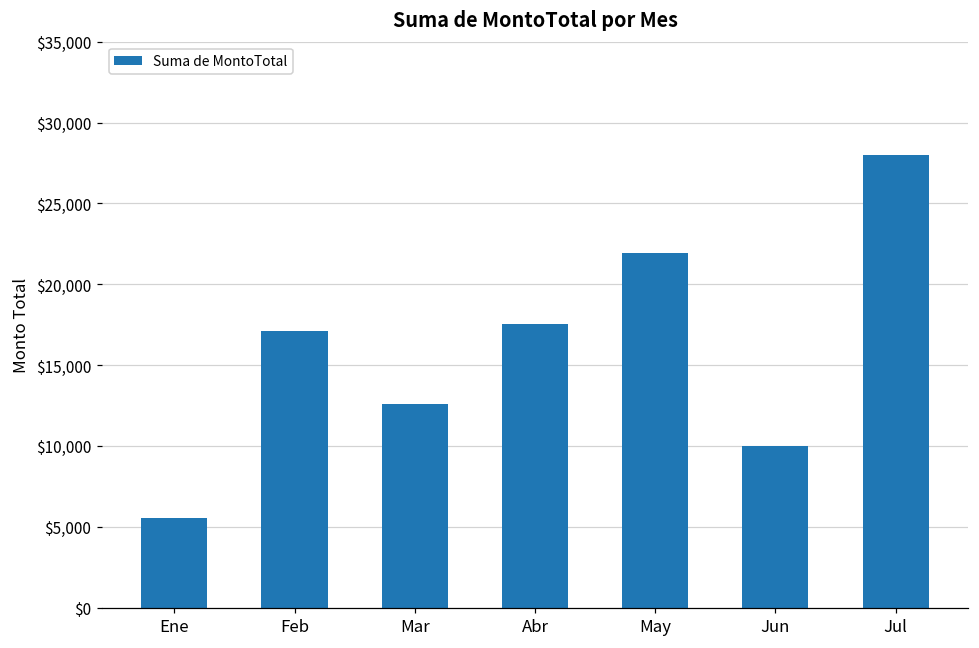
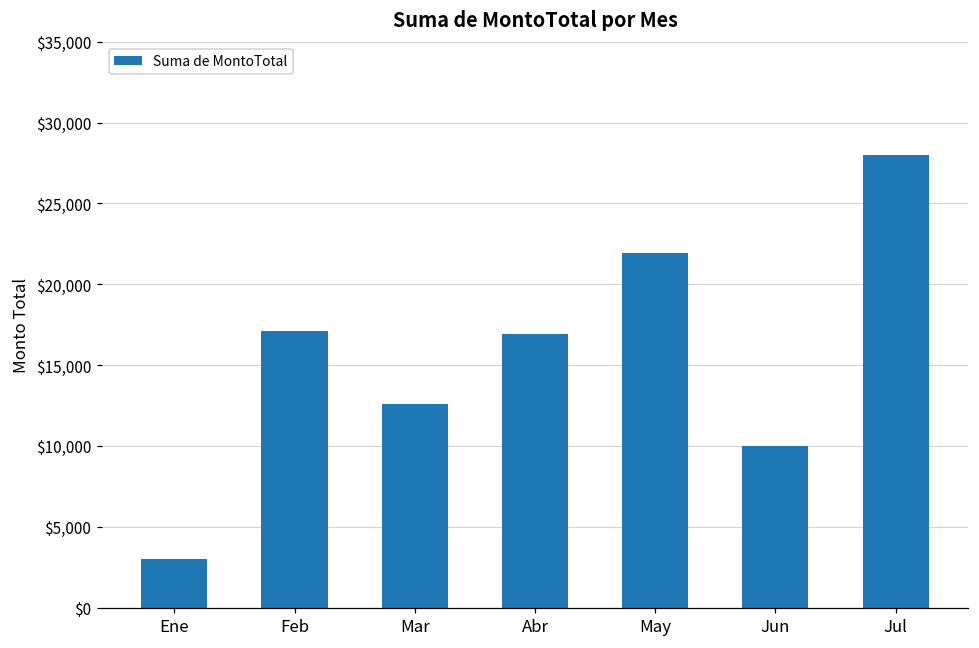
Ene: $5,600 -> $3,000
Abr: $17,600 -> $16,900
